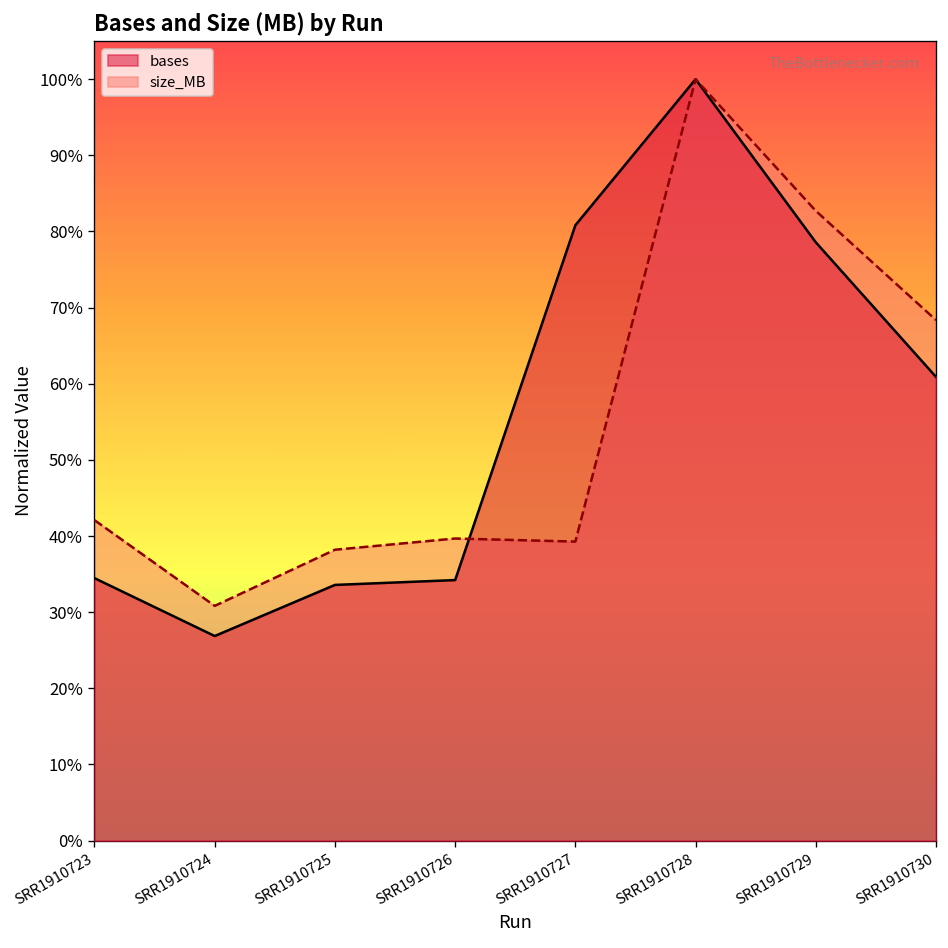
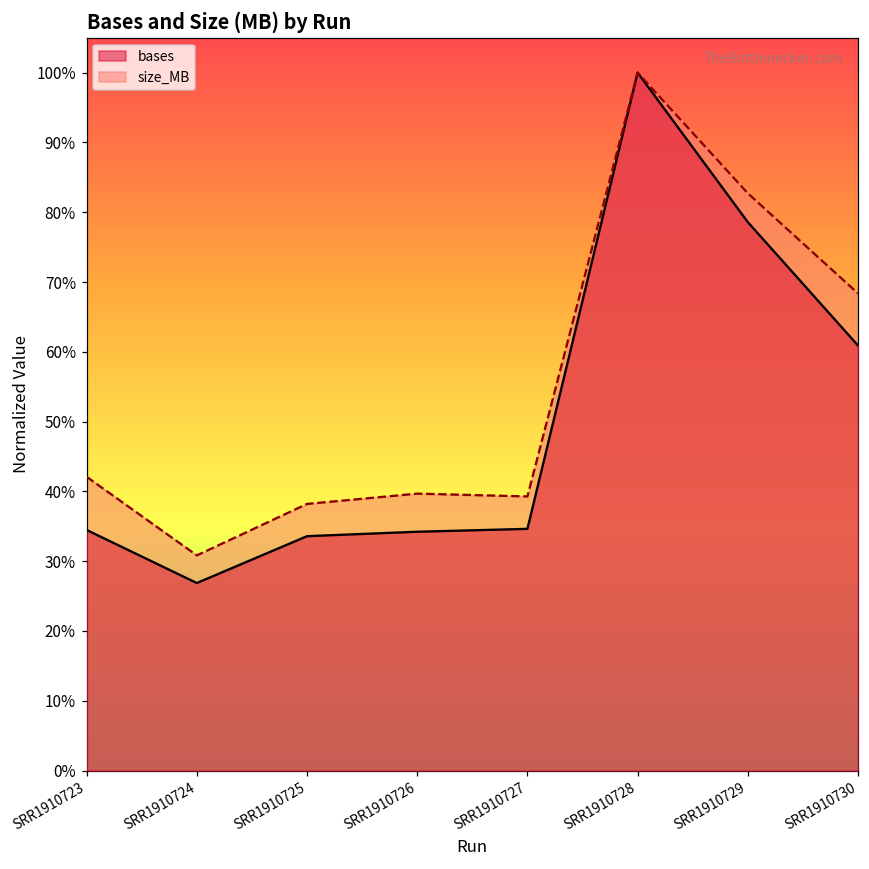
bases, SRR1910727: 81% -> 35%
